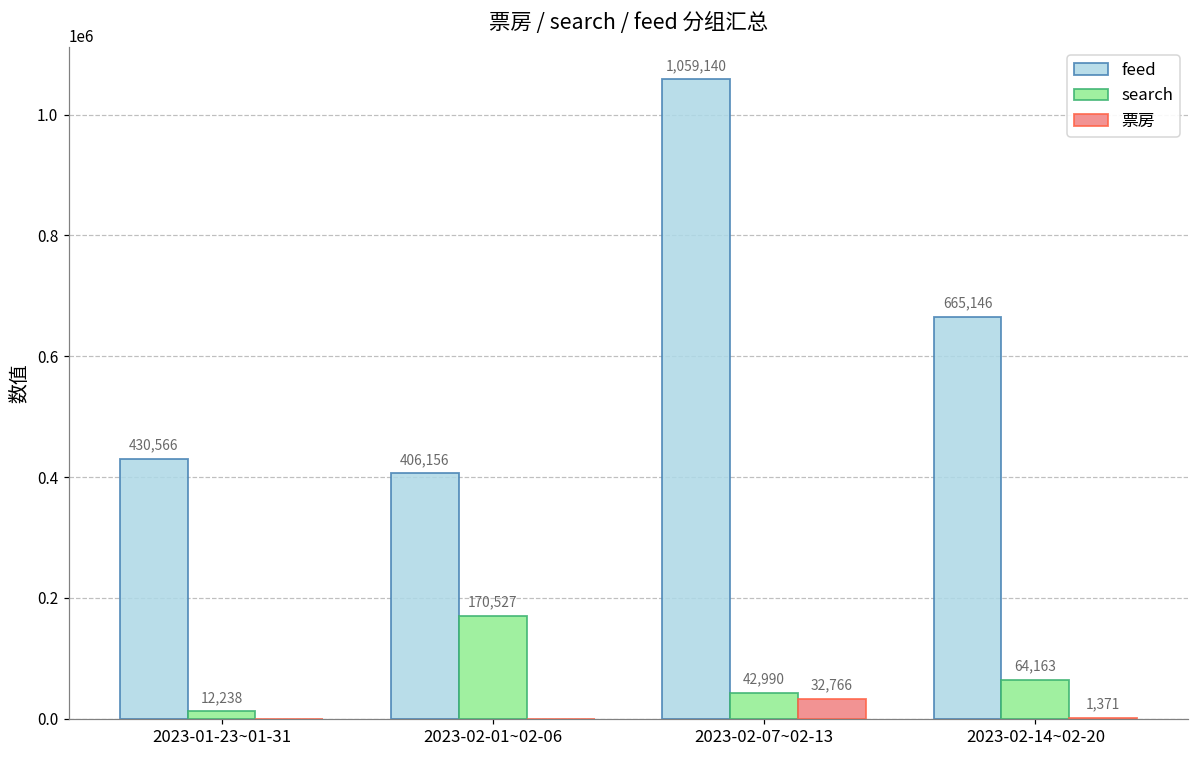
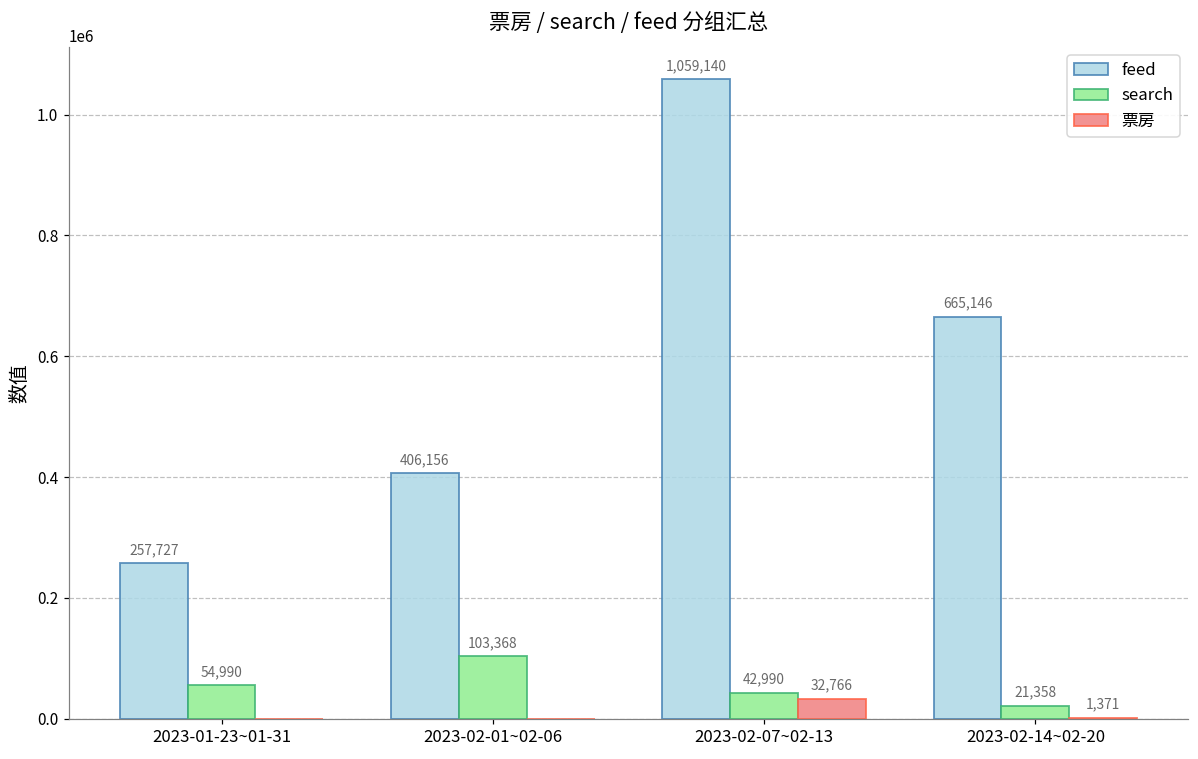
feed, 2023-01-23~01-31: 430,566 -> 257,727
search, 2023-01-23~01-31: 12,238 -> 54,990
search, 2023-02-01~02-06: 170,527 -> 103,368
search, 2023-02-14~02-20: 64,163 -> 21,358
